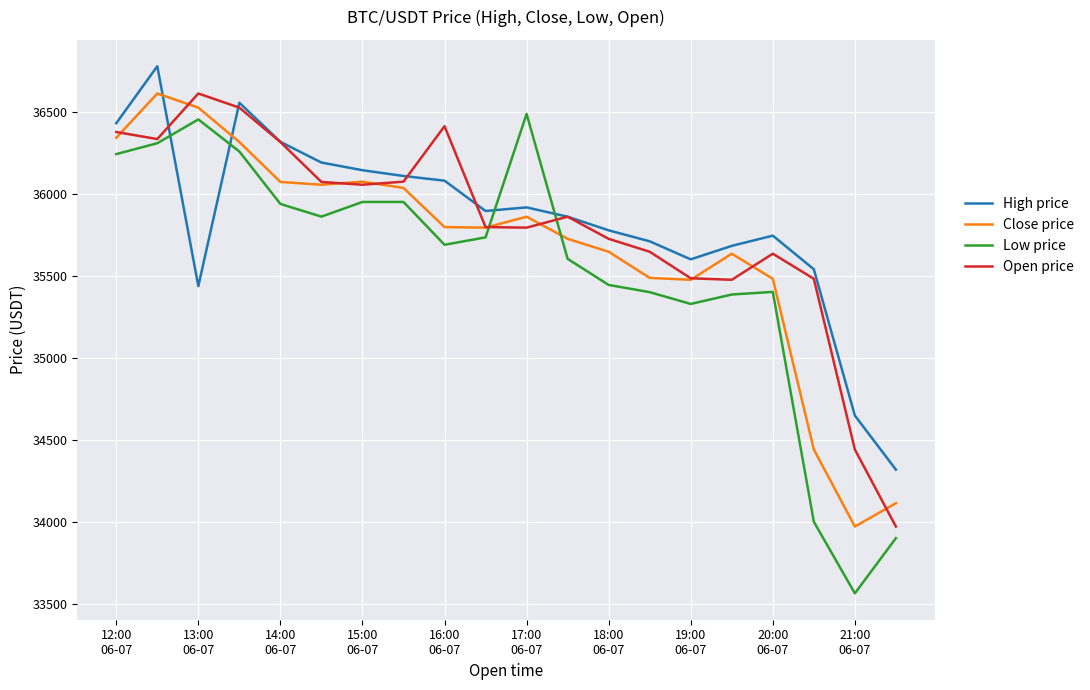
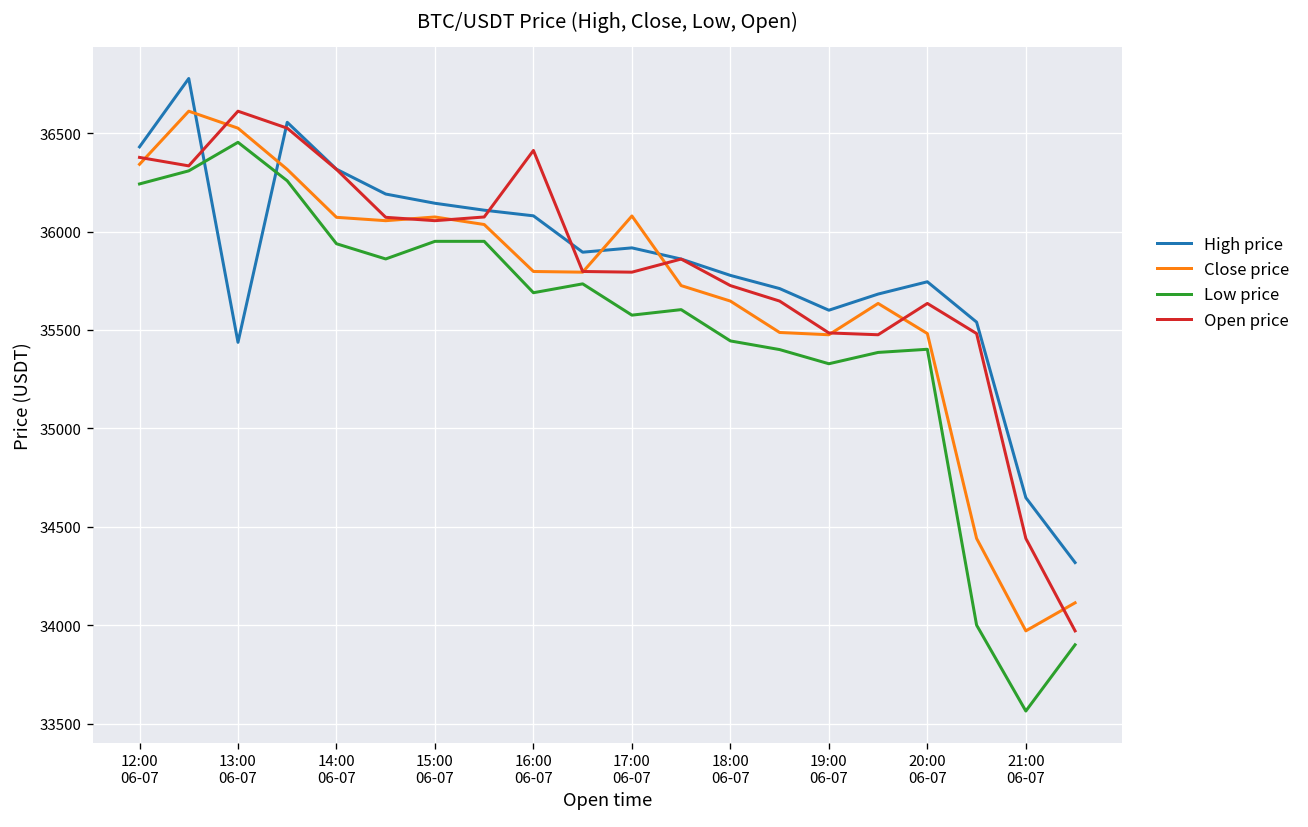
Close price, 17:00 06-07: 35860 -> 36080
Low price, 17:00 06-07: 36490 -> 35580
